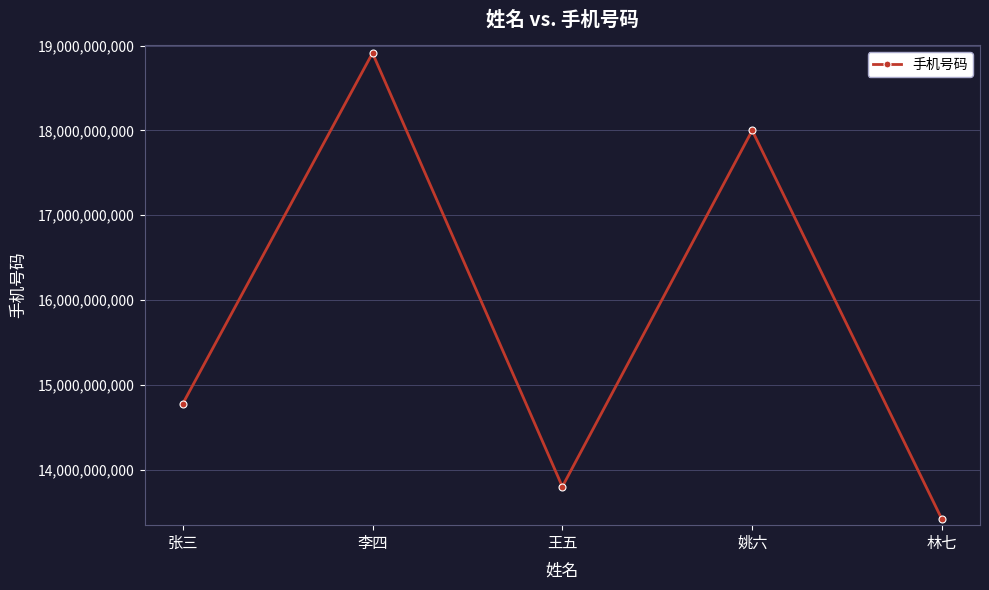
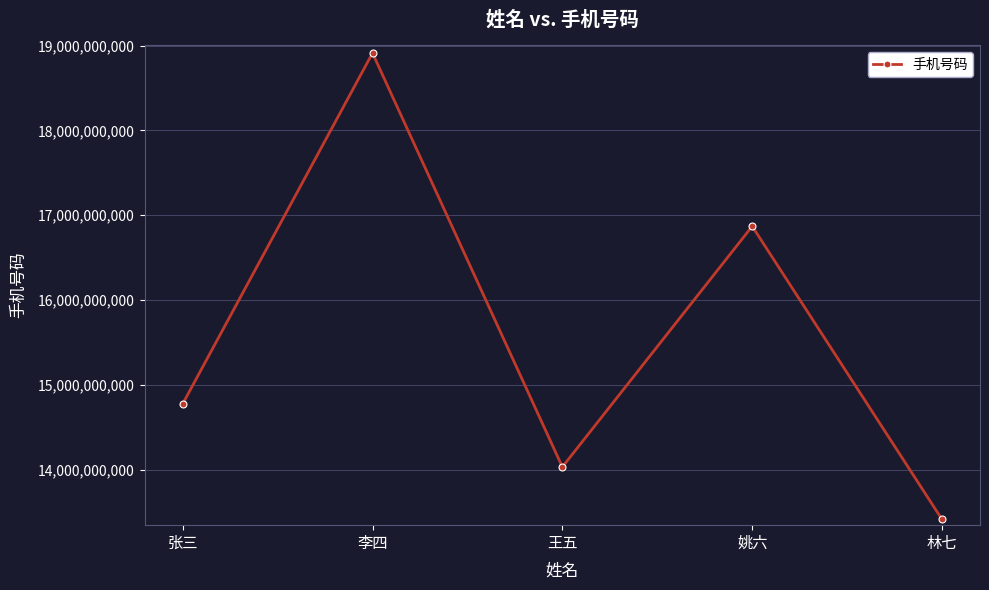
王五: 13,800,000,000 -> 14,000,000,000
姚六: 18,000,000,000 -> 16,900,000,000
